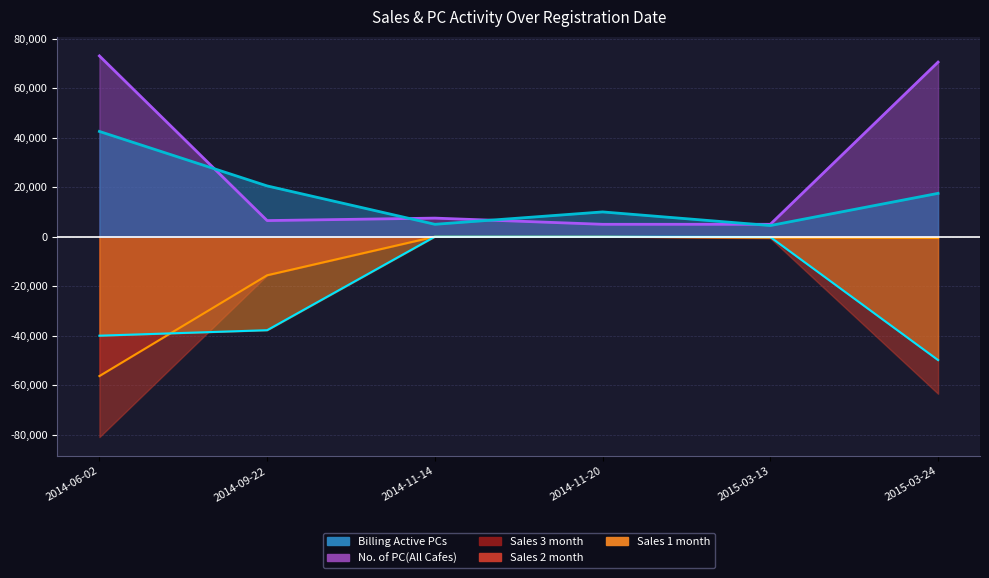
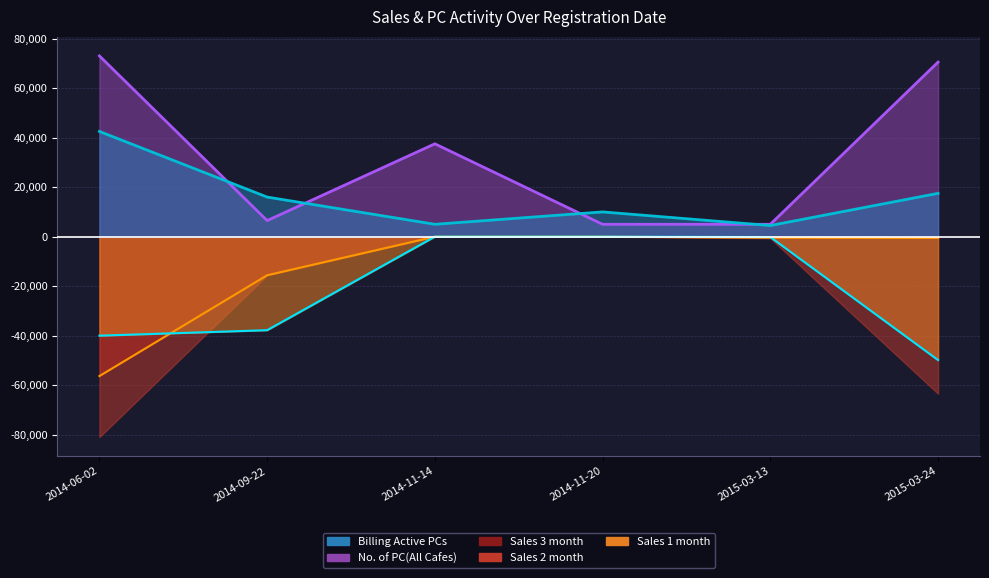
Billing Active PCs, 2014-09-22: 21,000 -> 16,000
No. of PC(All Cafes), 2014-11-14: 8,000 -> 38,000
